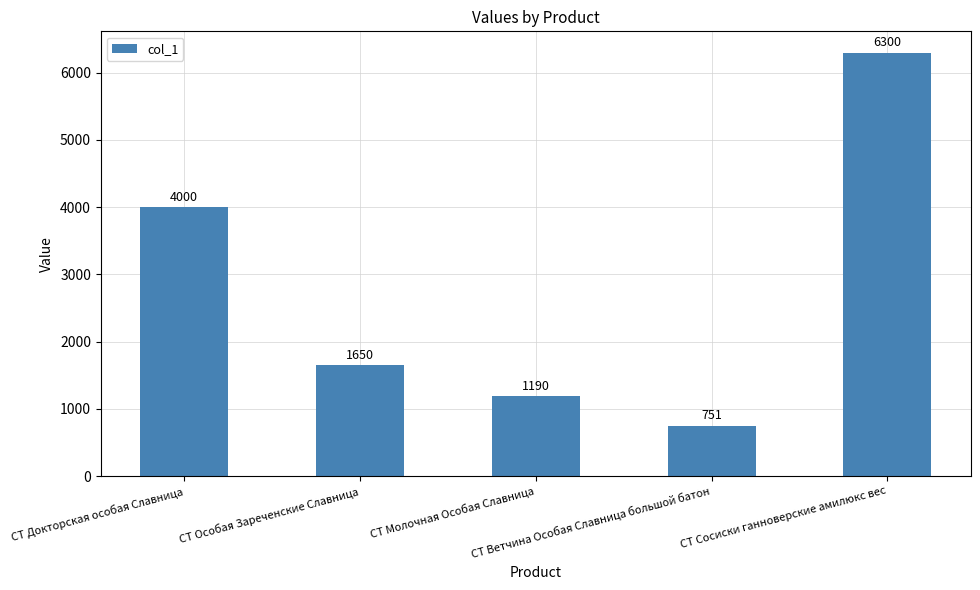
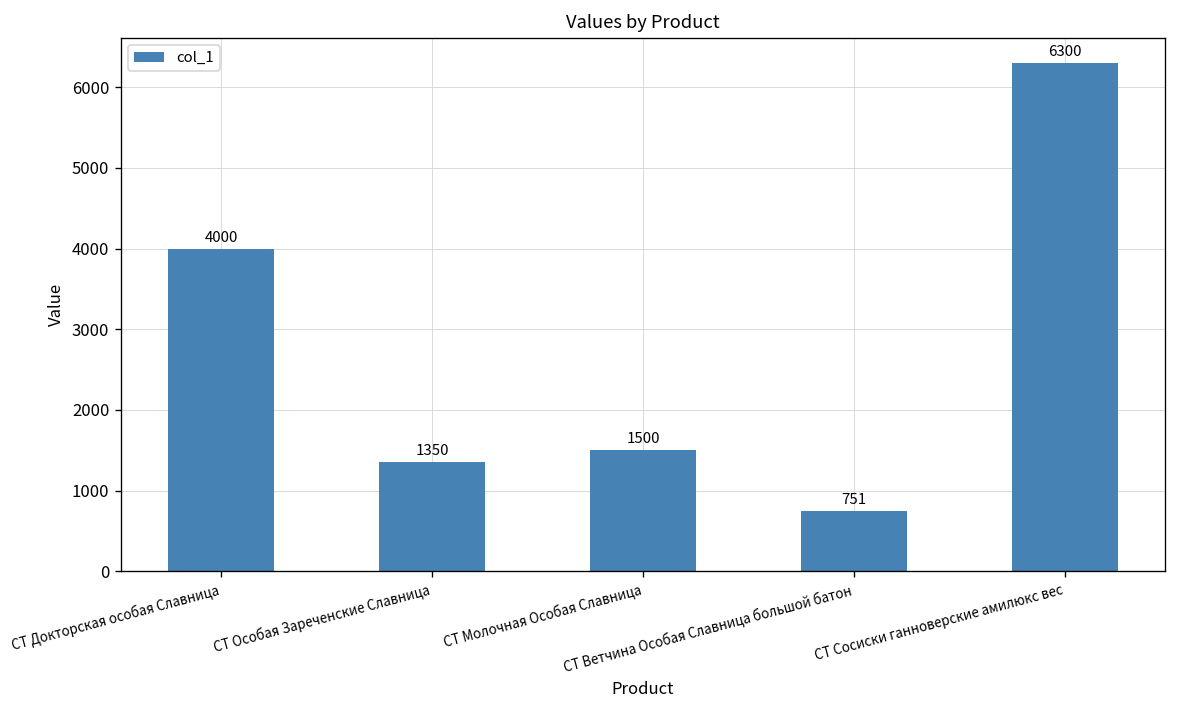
СТ Особая Зареченские Славница: 1650 -> 1350
СТ Молочная Особая Славница: 1190 -> 1500
